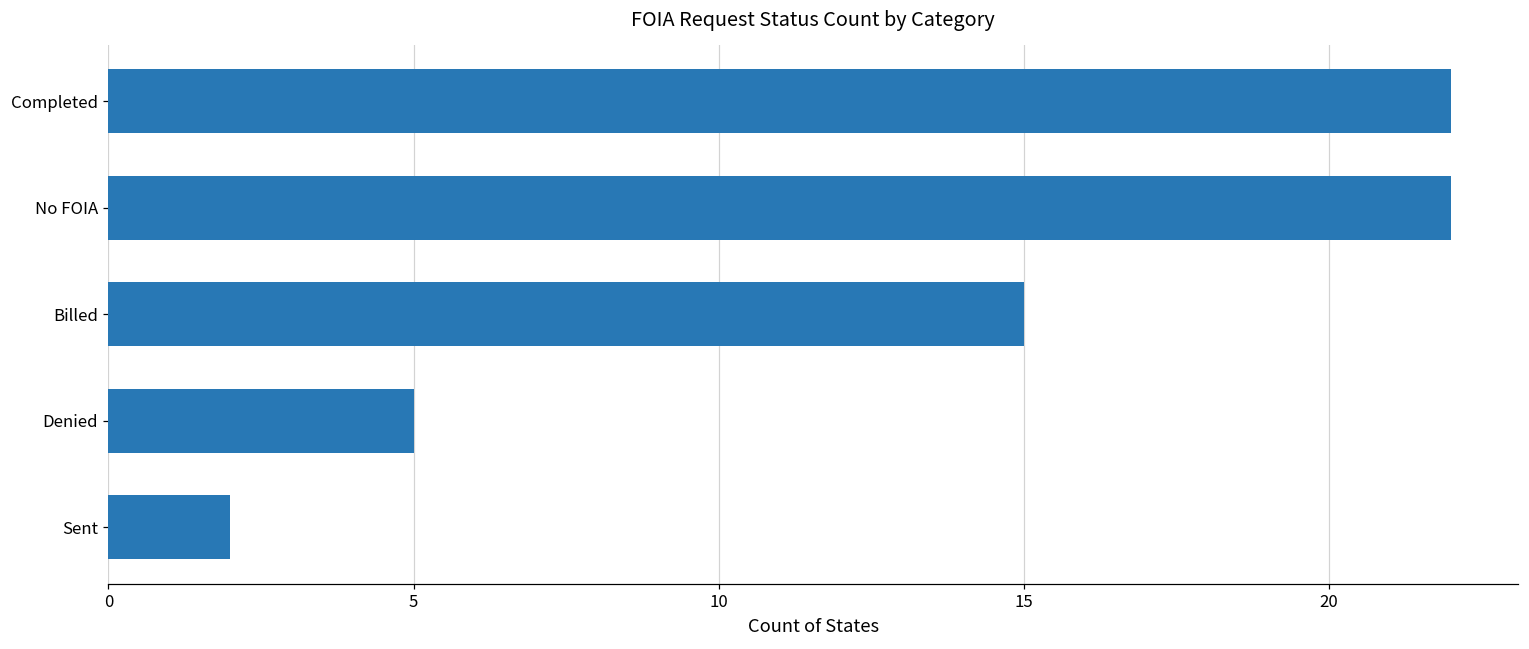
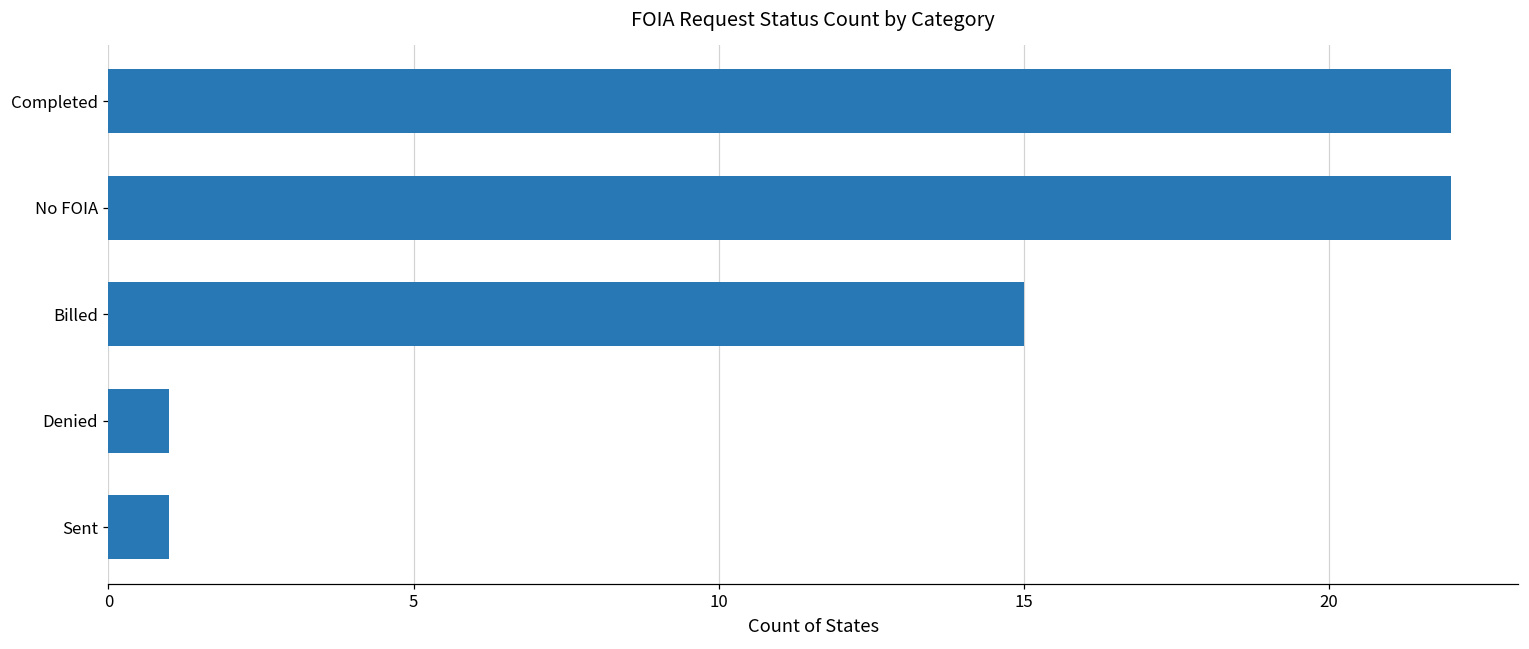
Denied: 5 -> 1
Sent: 2 -> 1
